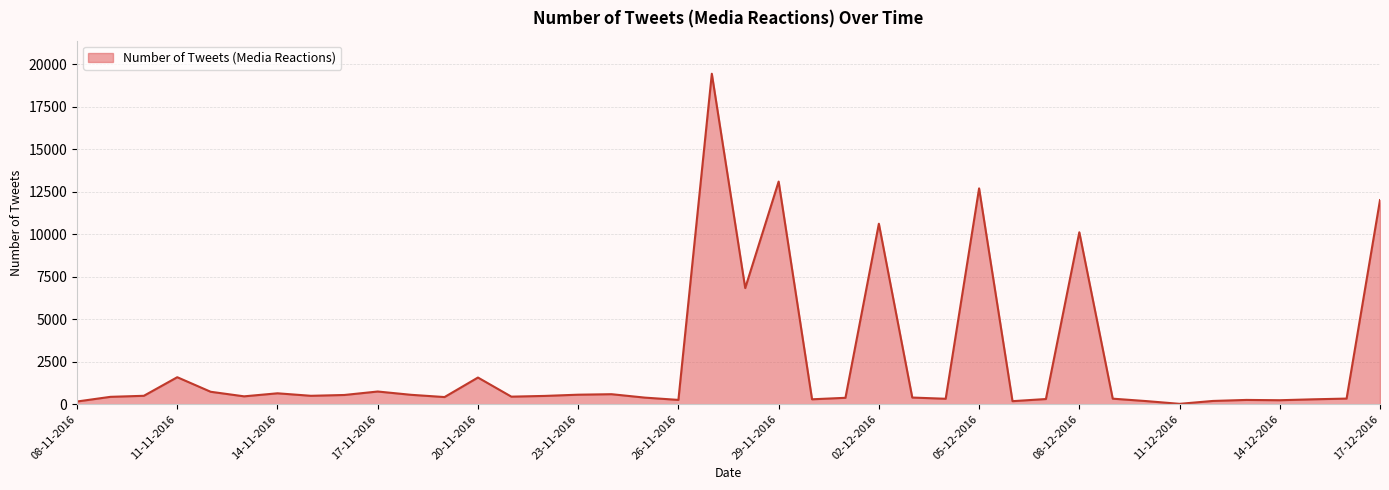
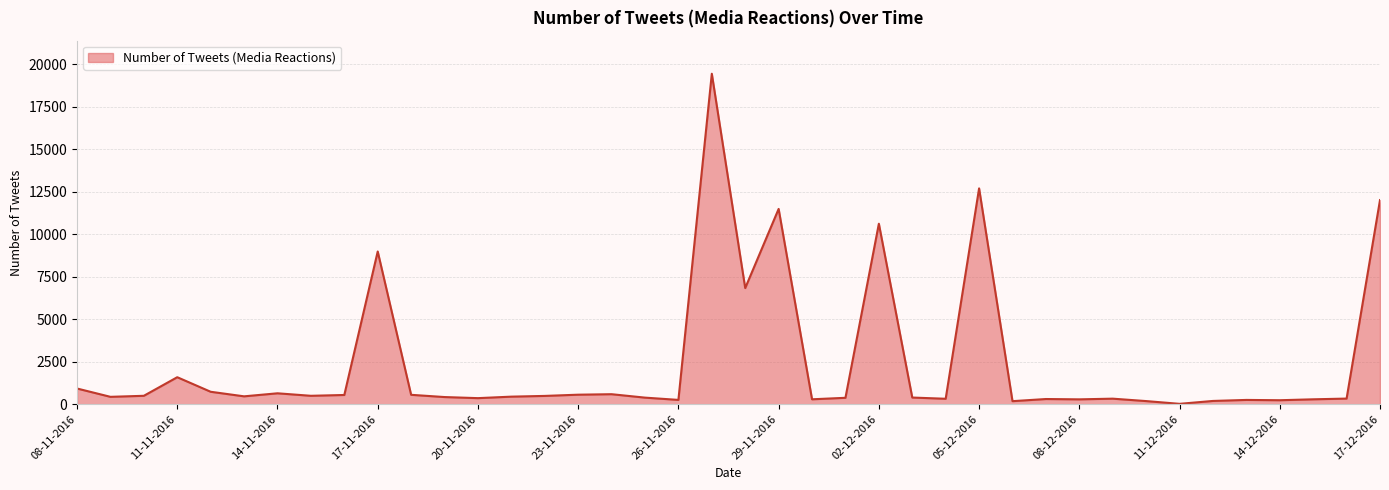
08-11-2016: 200 -> 900
17-11-2016: 700 -> 9000
20-11-2016: 1600 -> 400
29-11-2016: 13100 -> 11500
08-12-2016: 10100 -> 300
